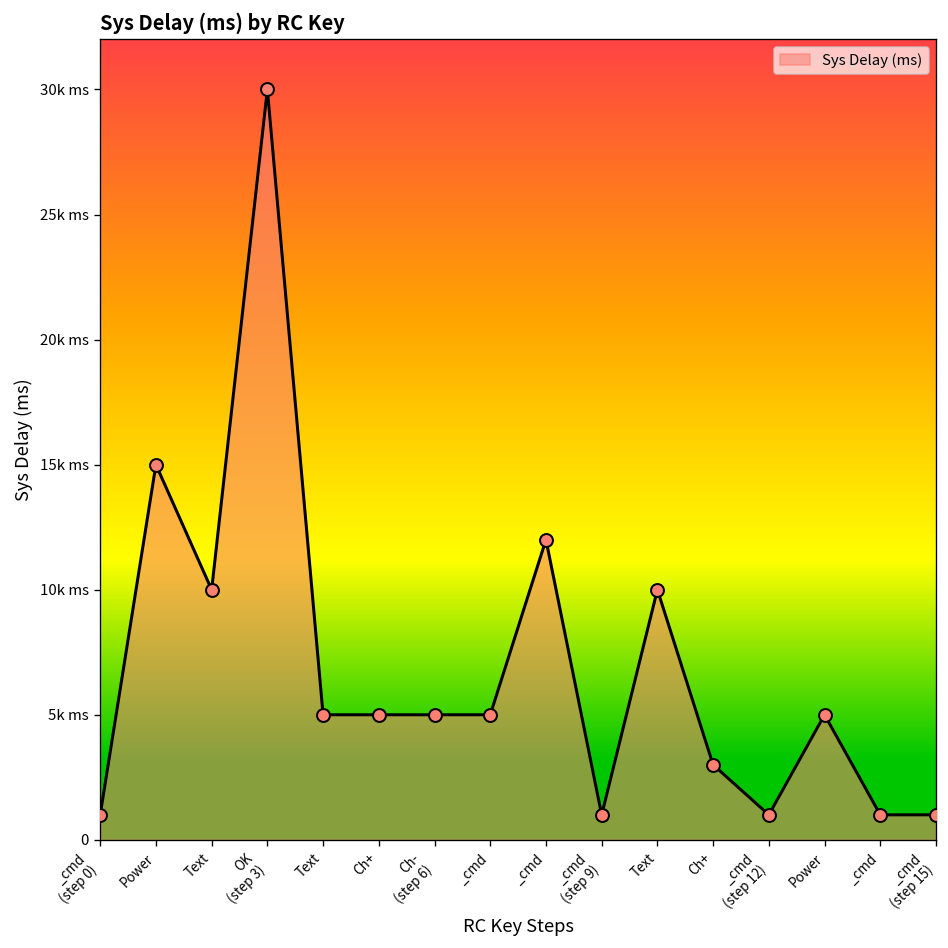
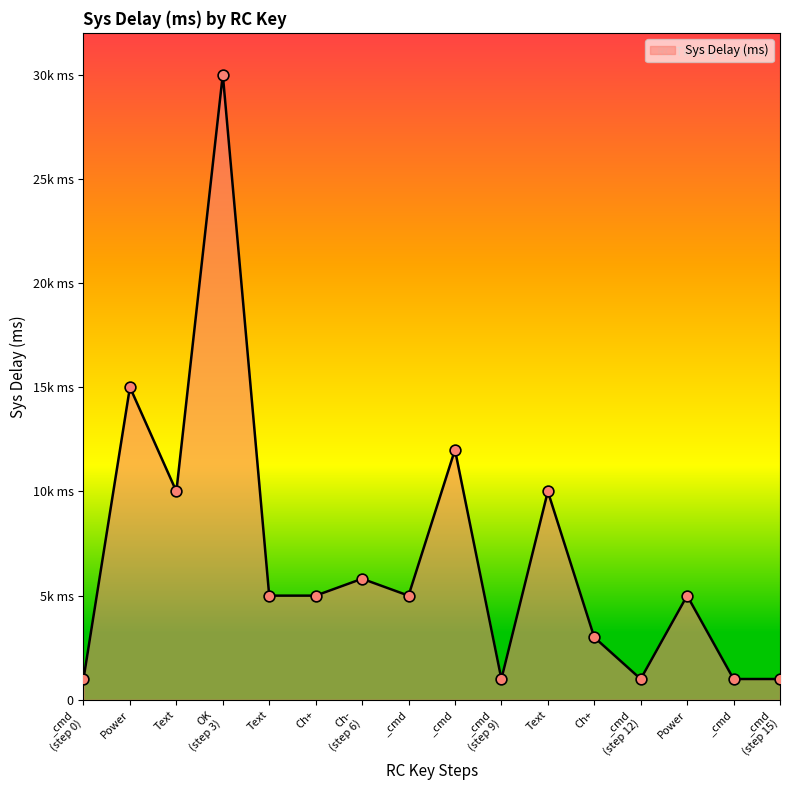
Ch- (step 6): 5.0k ms -> 5.8k ms
